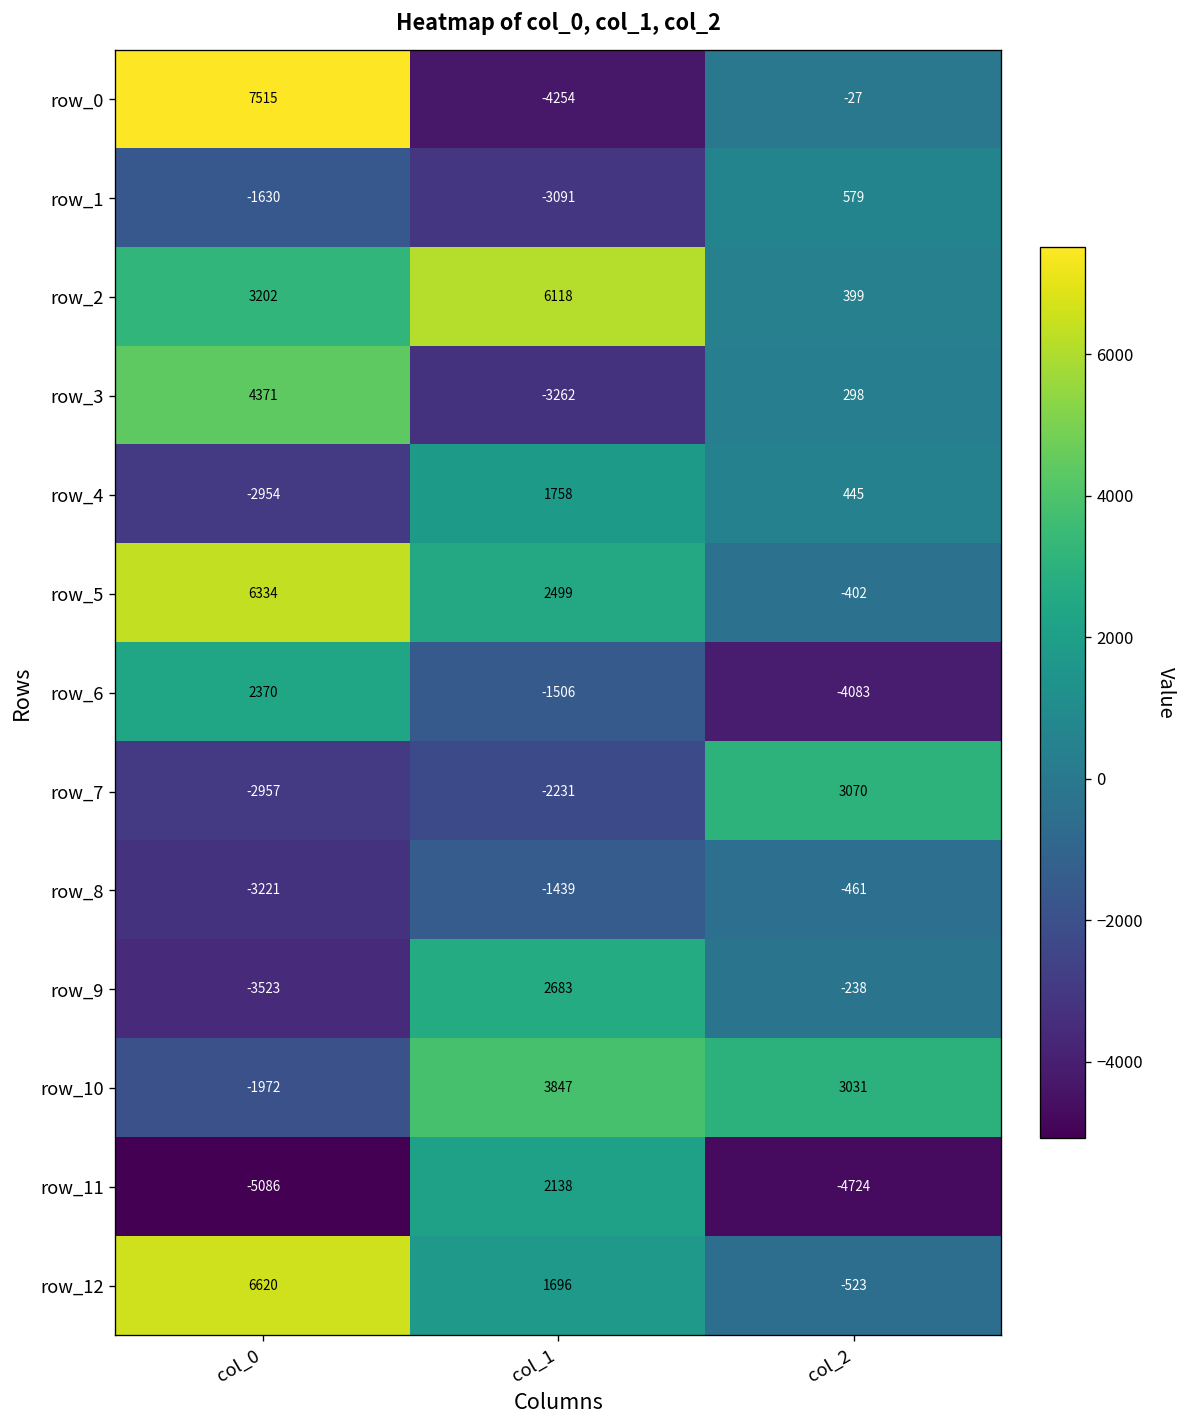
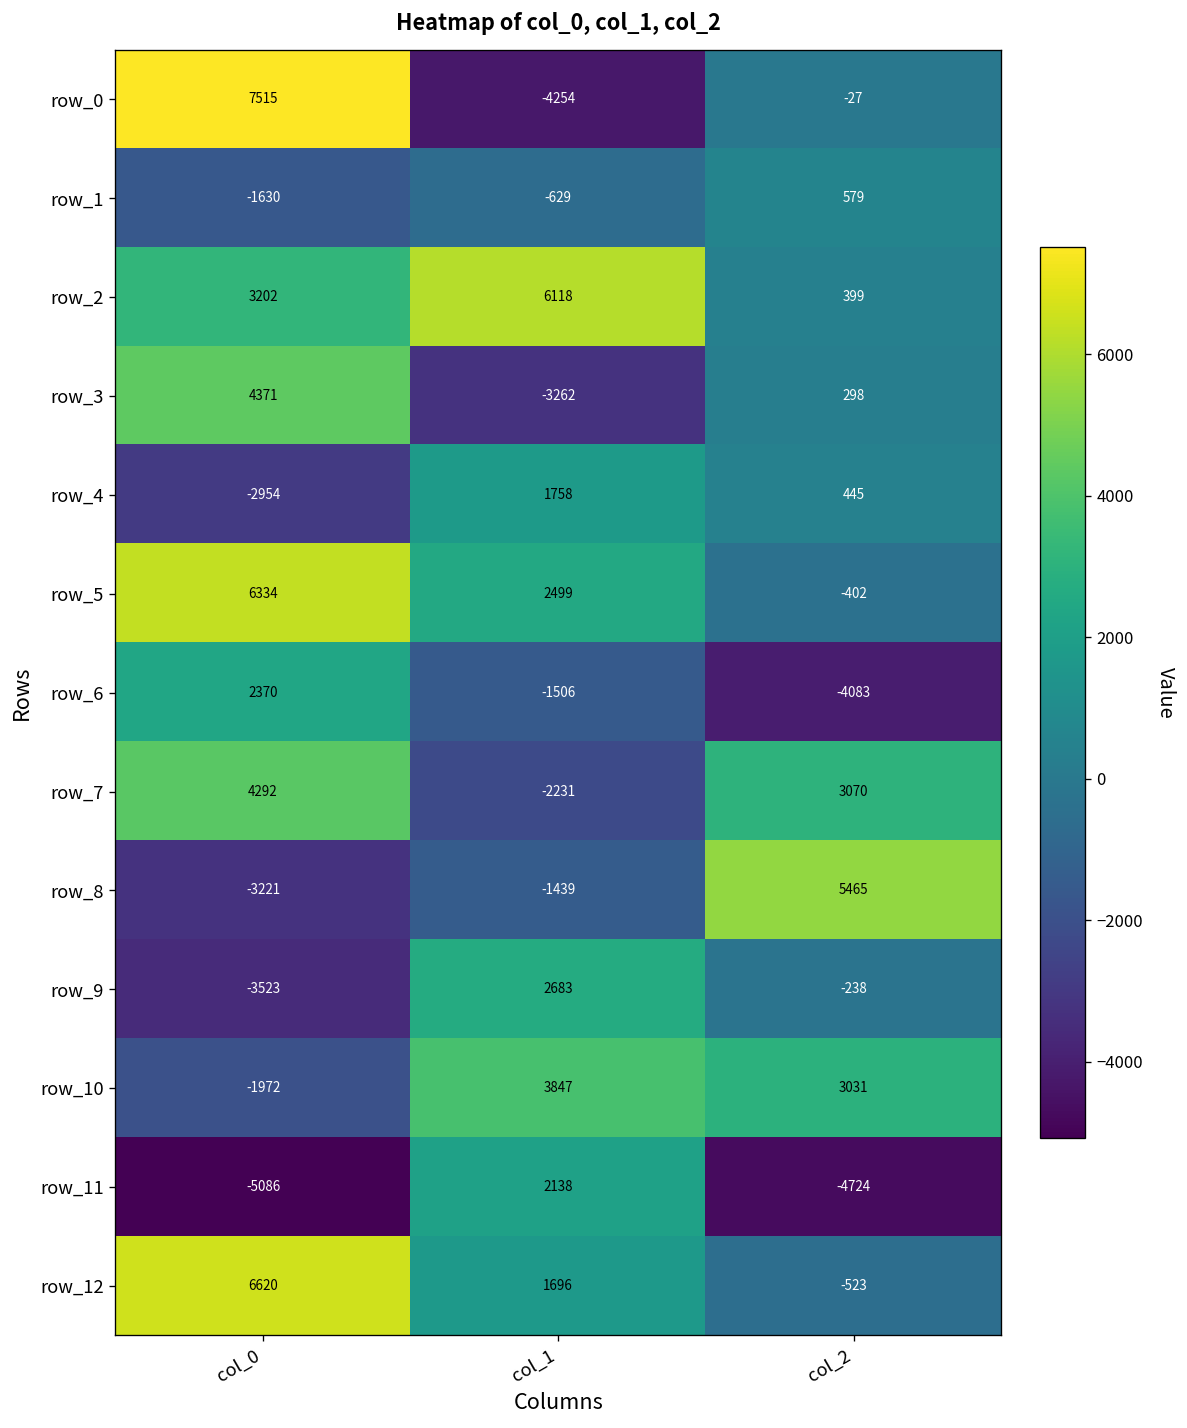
row_1, col_1: -3091 -> -629
row_7, col_0: -2957 -> 4292
row_8, col_2: -461 -> 5465
